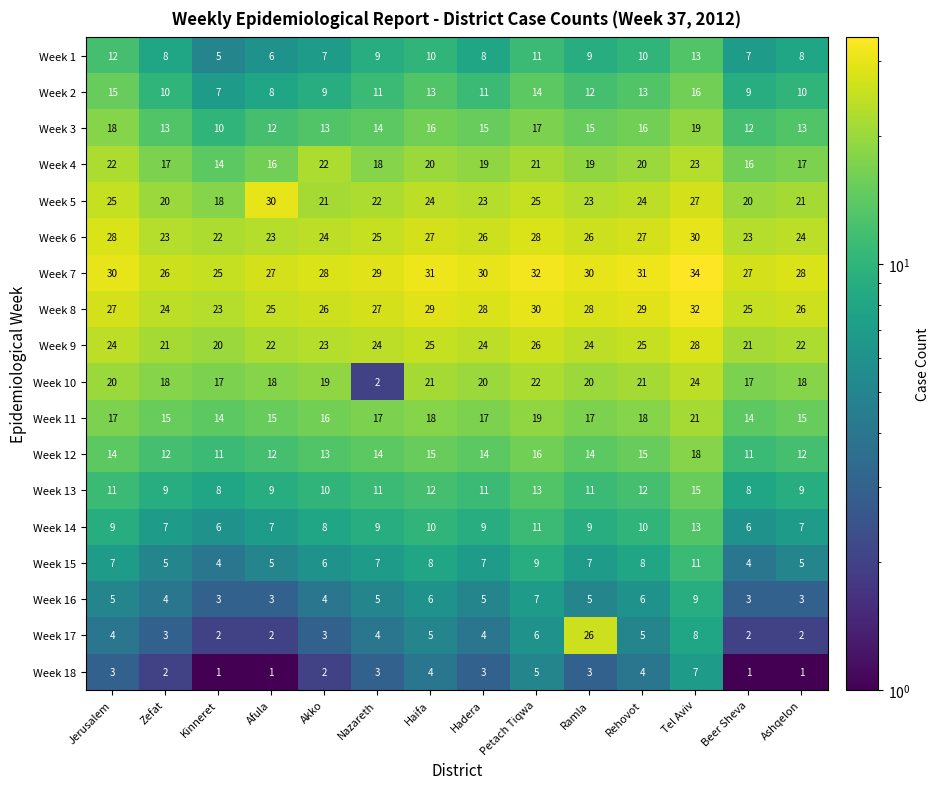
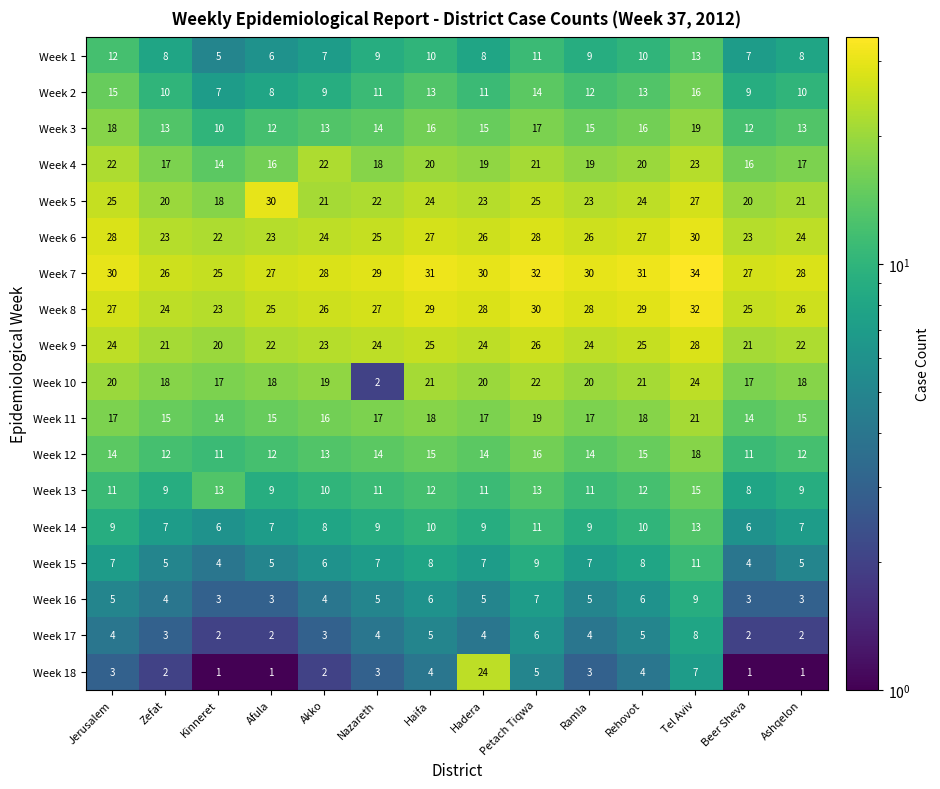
Week 13, Kinneret: 8 -> 13
Week 17, Ramla: 26 -> 4
Week 18, Hadera: 3 -> 24
